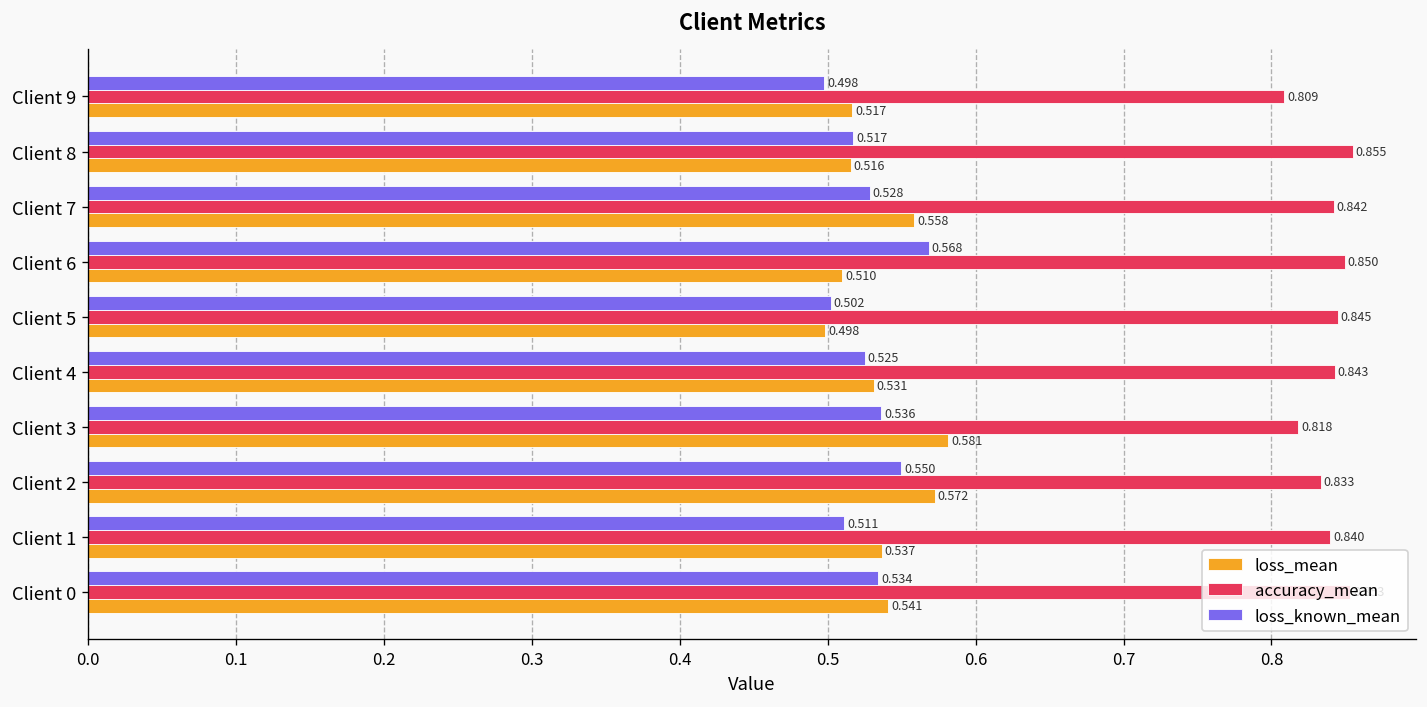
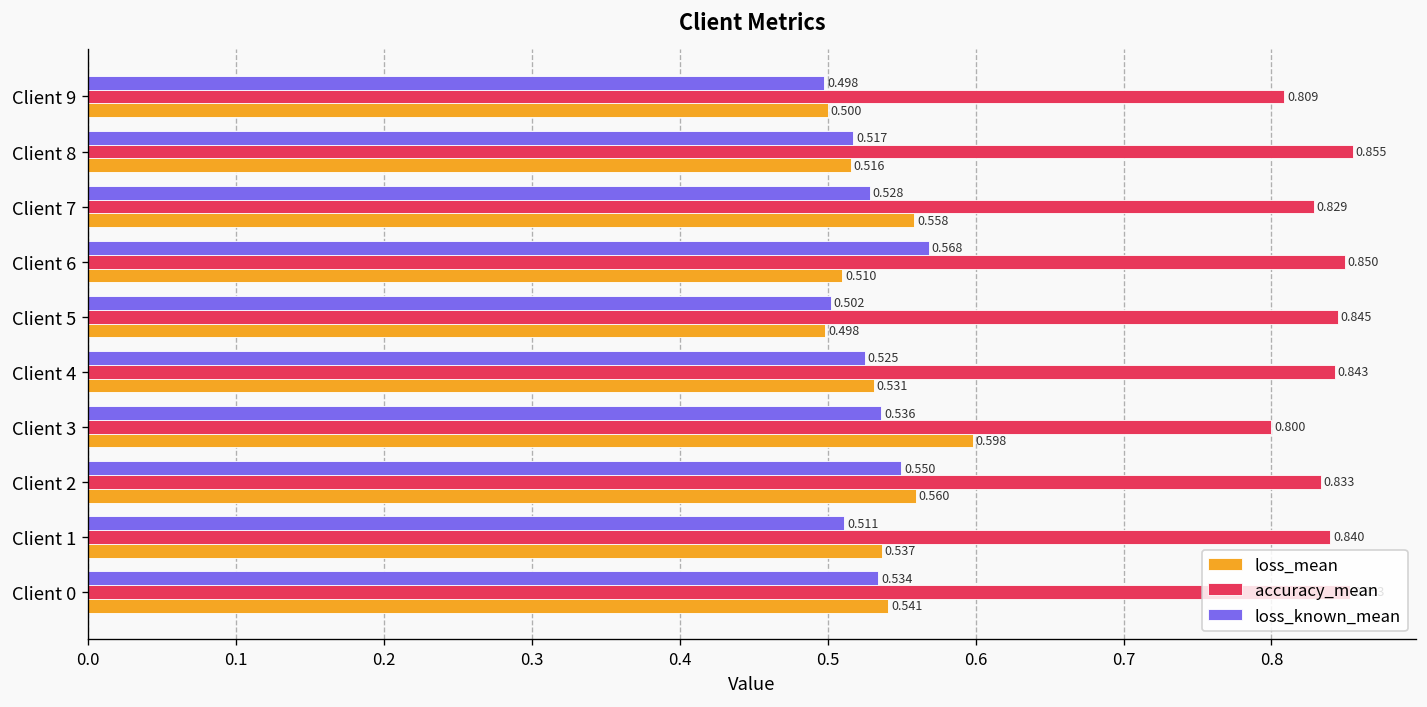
loss_mean, Client 9: 0.517 -> 0.500
accuracy_mean, Client 7: 0.842 -> 0.829
accuracy_mean, Client 3: 0.818 -> 0.800
loss_mean, Client 3: 0.581 -> 0.598
loss_mean, Client 2: 0.572 -> 0.560
